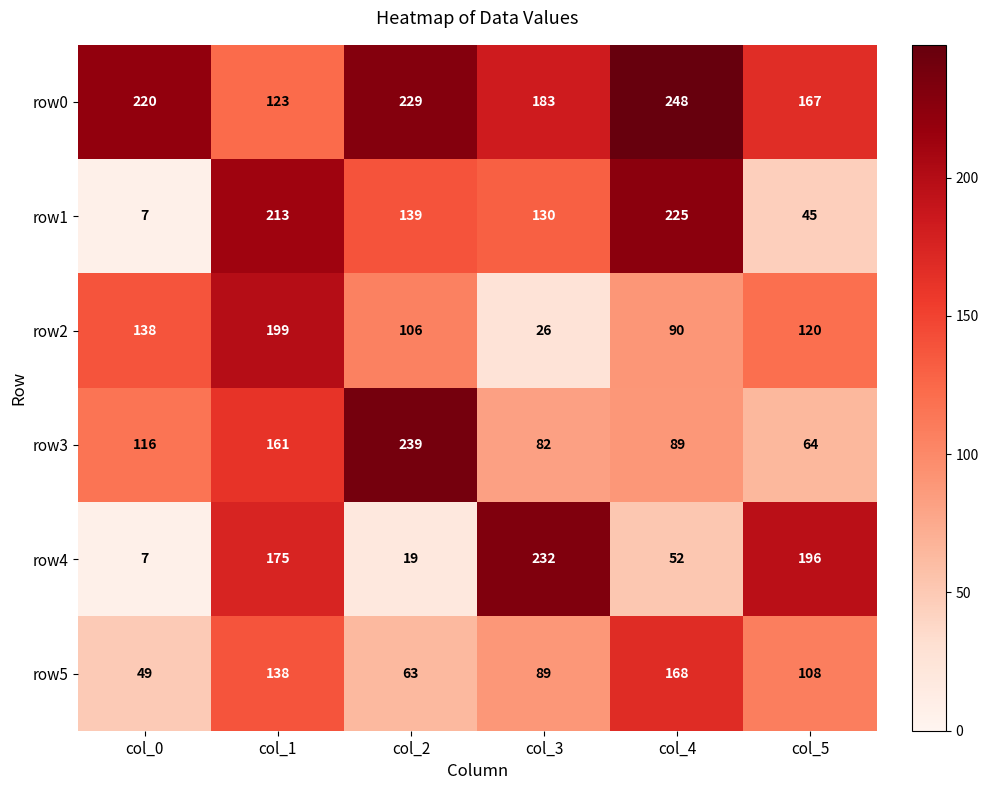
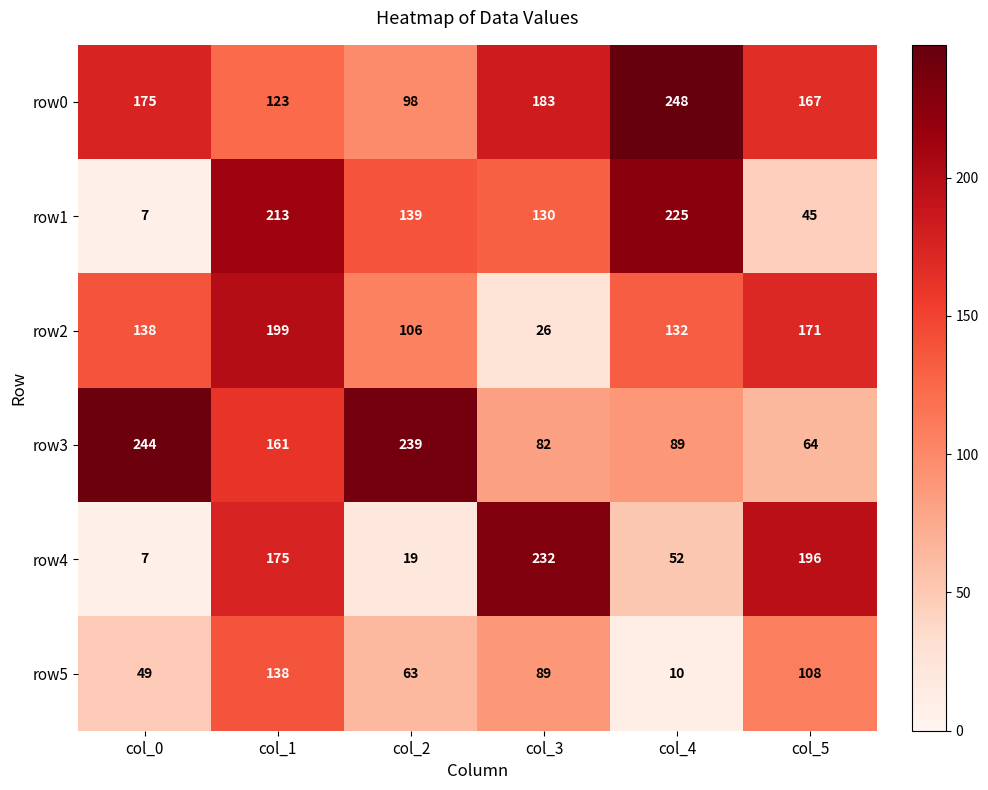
row0, col_0: 220 -> 175
row0, col_2: 229 -> 98
row2, col_4: 90 -> 132
row2, col_5: 120 -> 171
row3, col_0: 116 -> 244
row5, col_4: 168 -> 10
